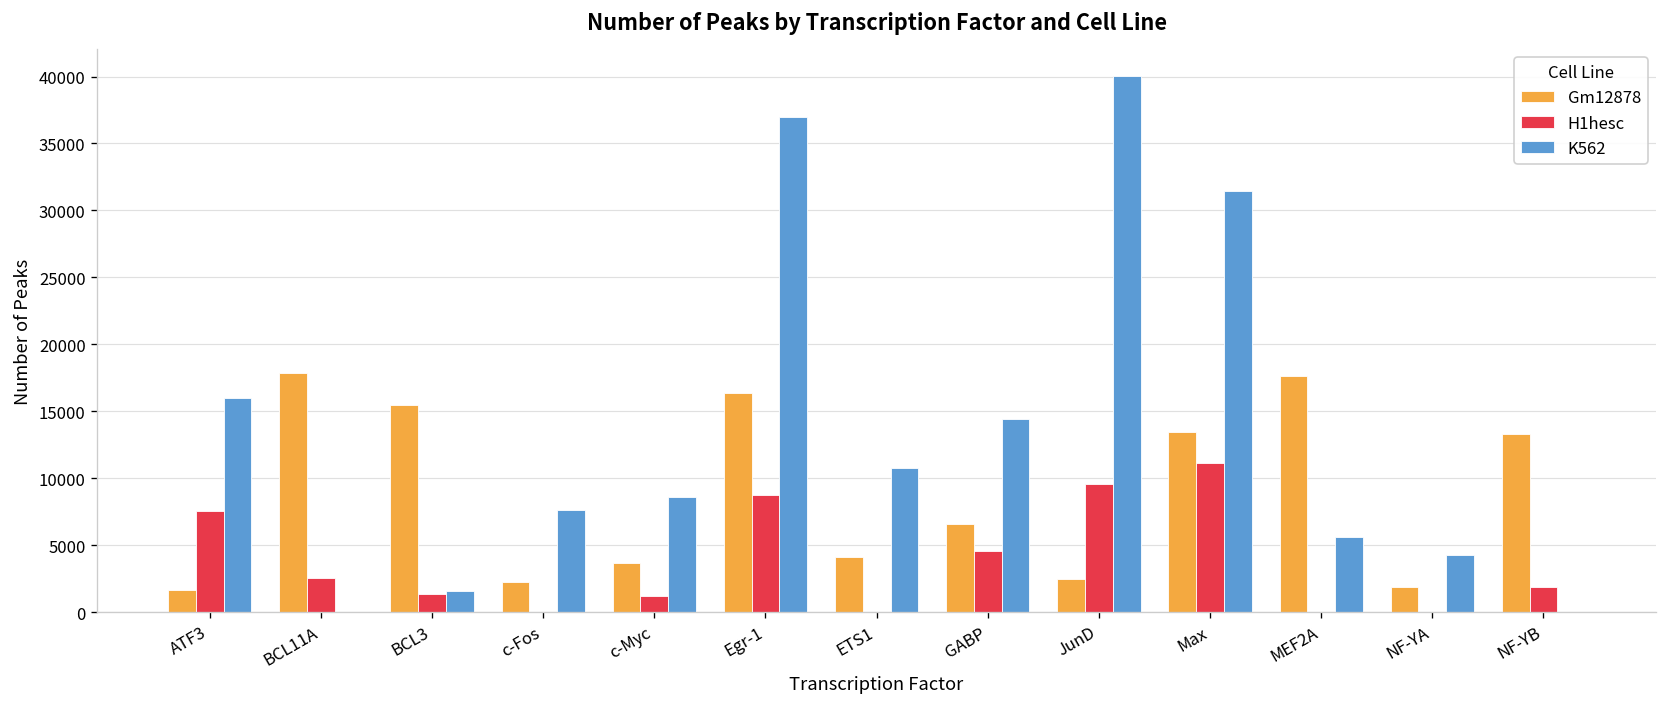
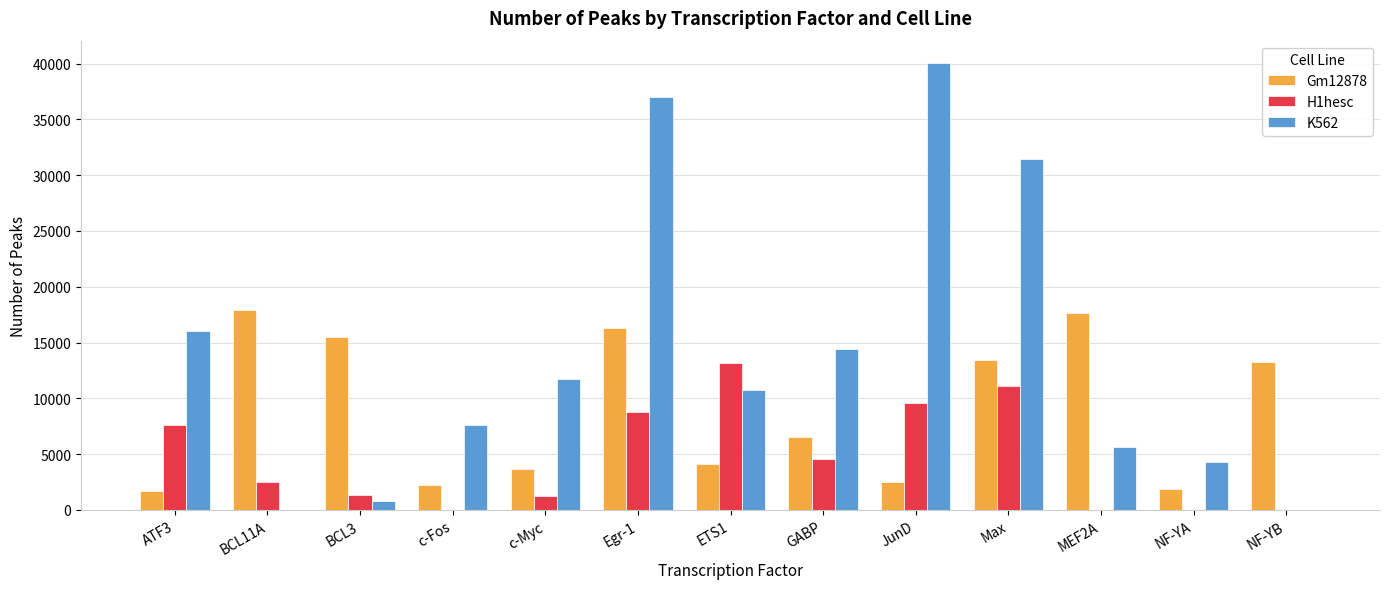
K562, BCL3: 1600 -> 800
K562, c-Myc: 8600 -> 11700
H1hesc, ETS1: 0 -> 13200
H1hesc, NF-YB: 1900 -> 0
